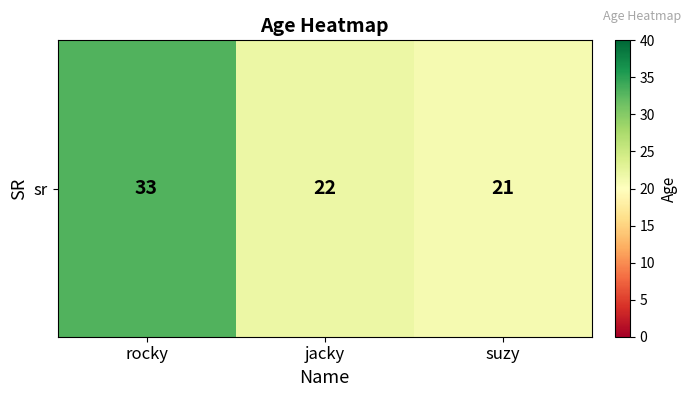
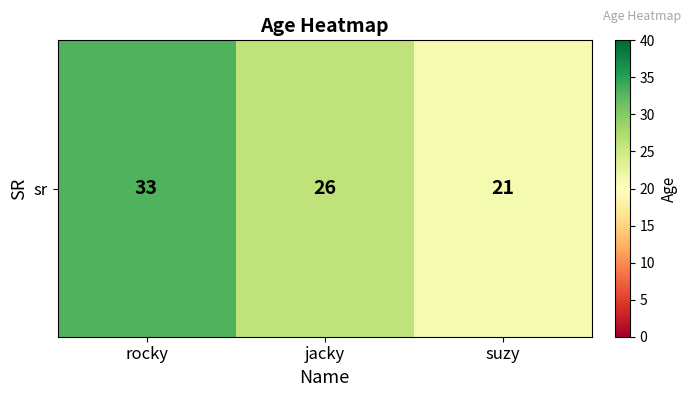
sr, jacky: 22 -> 26
